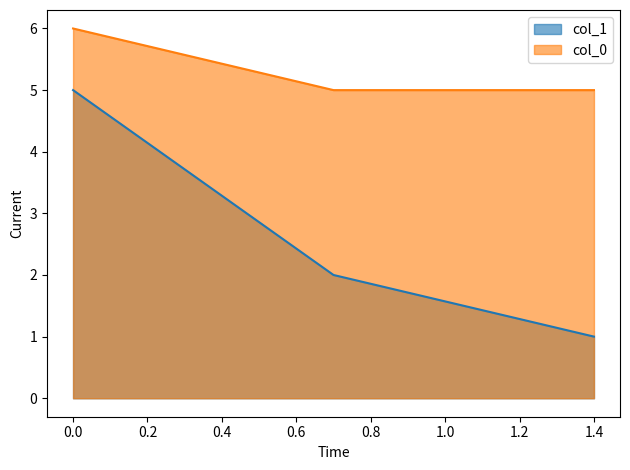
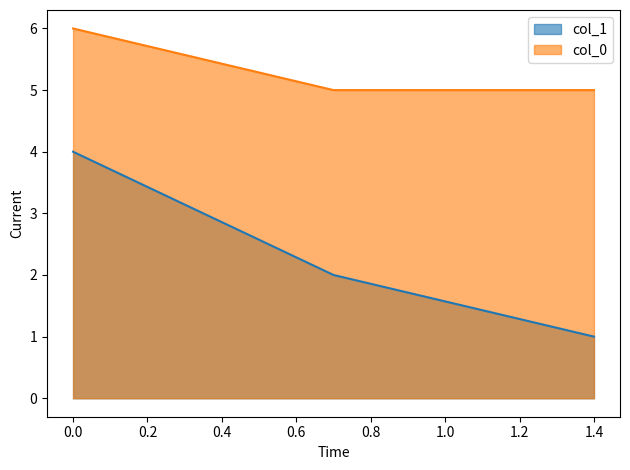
col_1, 0.0: 5 -> 4
